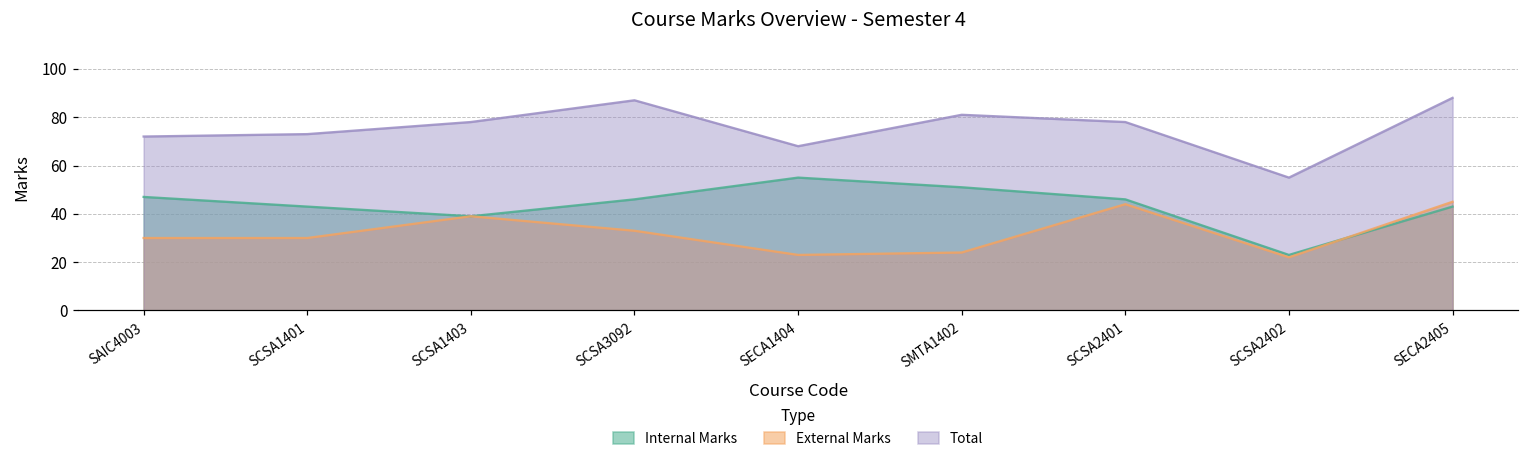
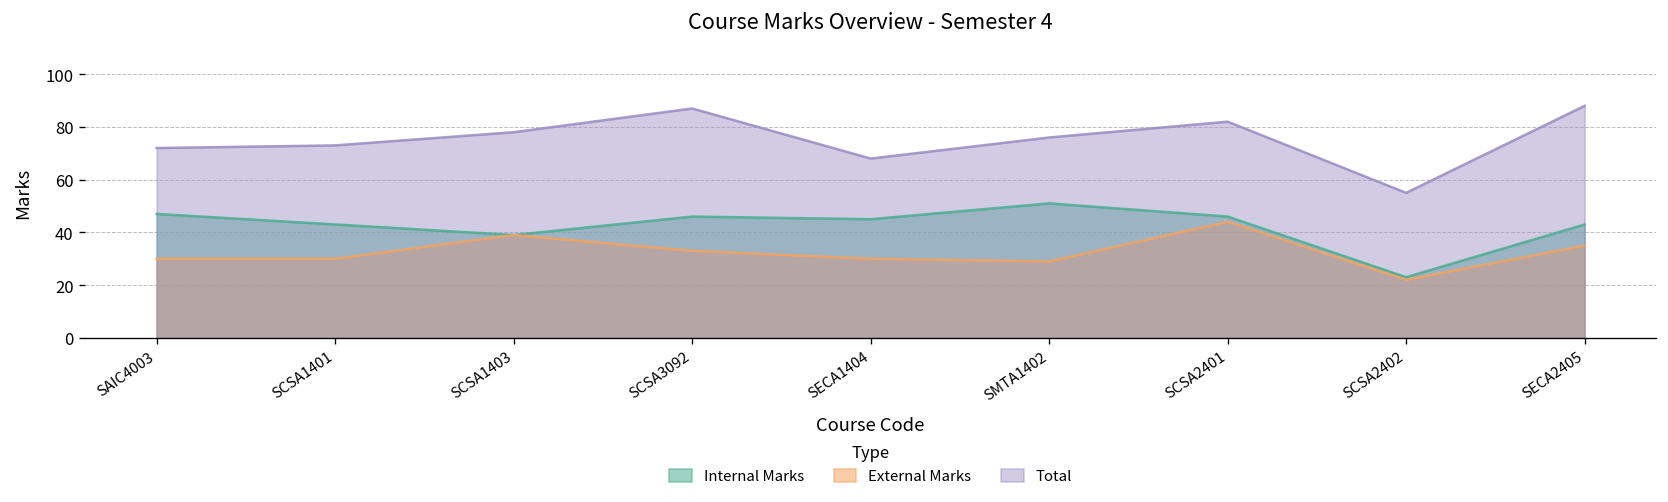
Internal Marks, SECA1404: 55 -> 45
External Marks, SECA1404: 23 -> 30
External Marks, SMTA1402: 24 -> 29
Total, SMTA1402: 81 -> 76
Total, SCSA2401: 78 -> 82
External Marks, SECA2405: 45 -> 35
